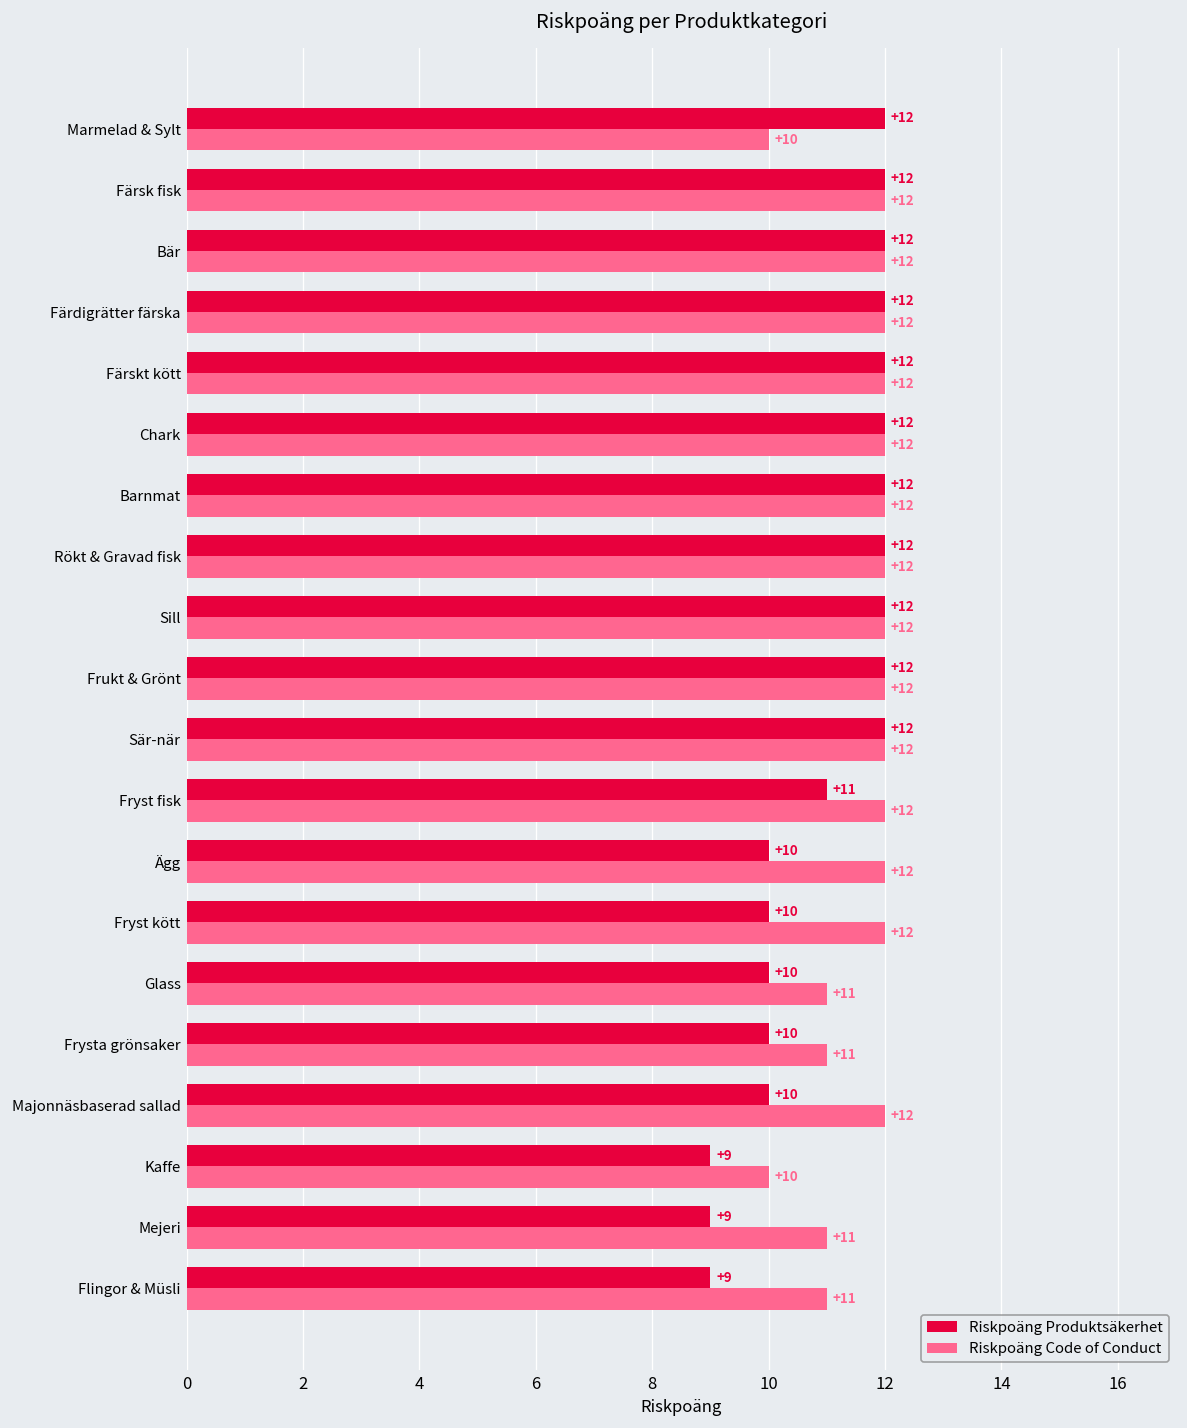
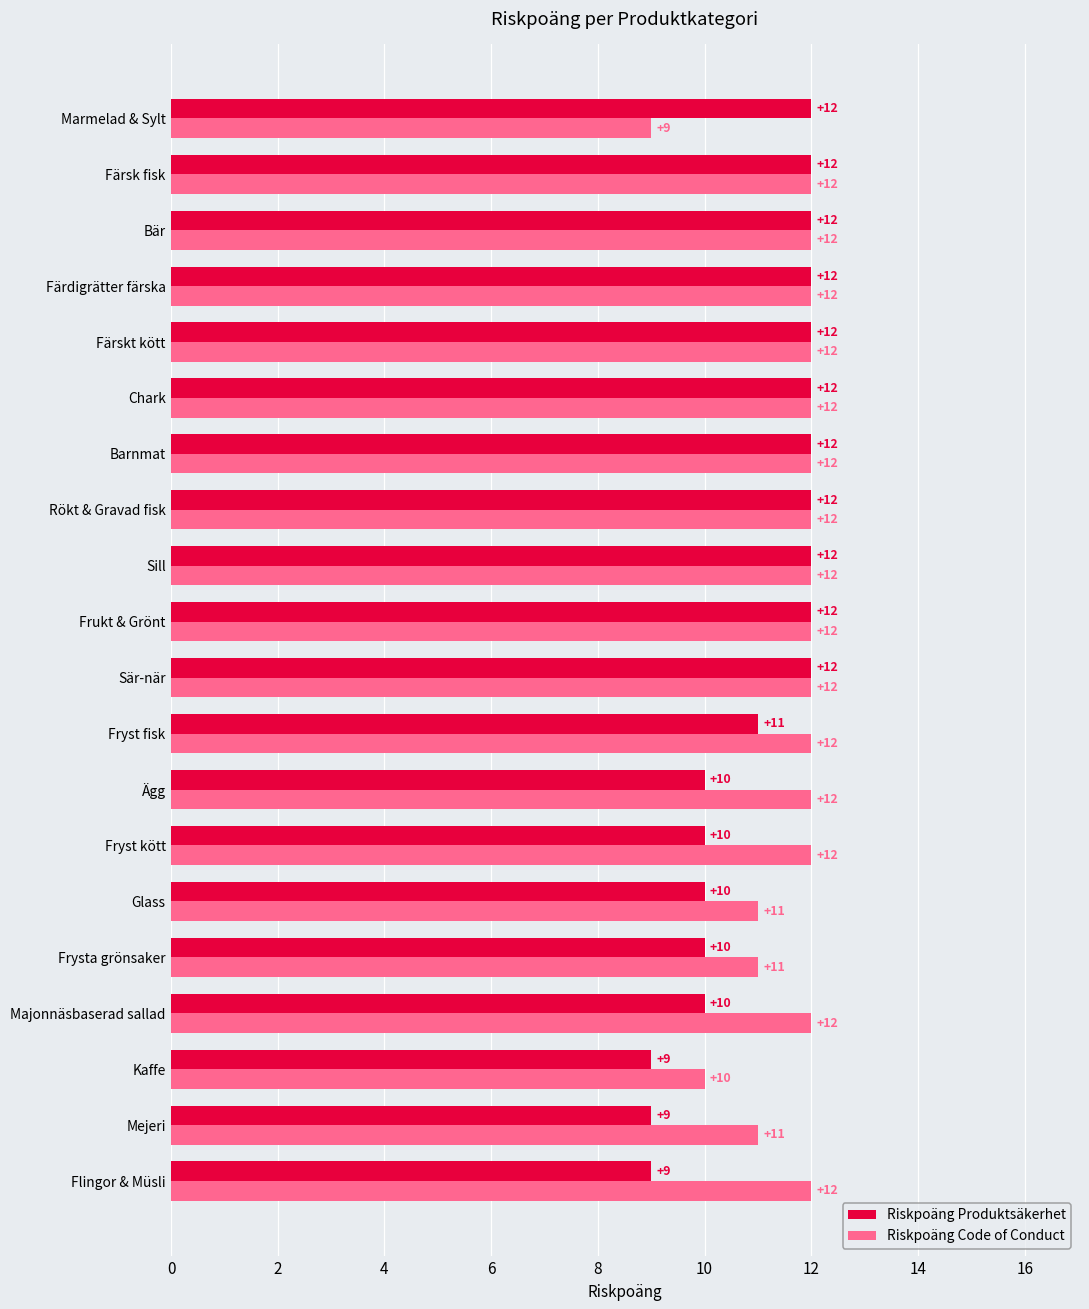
Riskpoäng Code of Conduct, Marmelad & Sylt: +10 -> +9
Riskpoäng Code of Conduct, Flingor & Müsli: +11 -> +12
